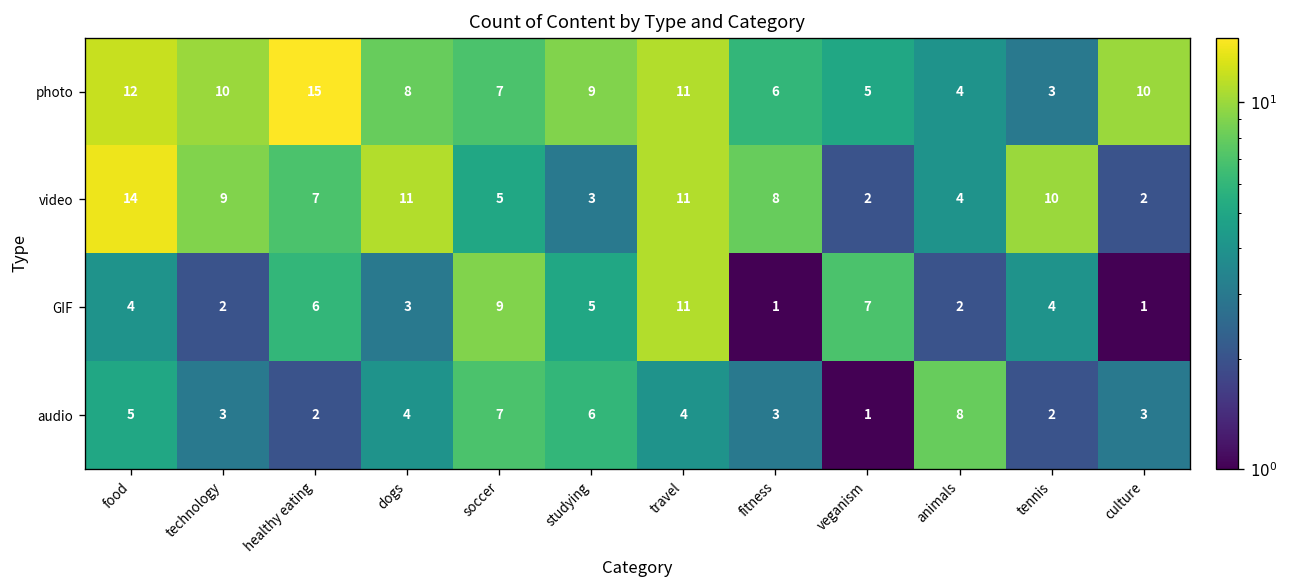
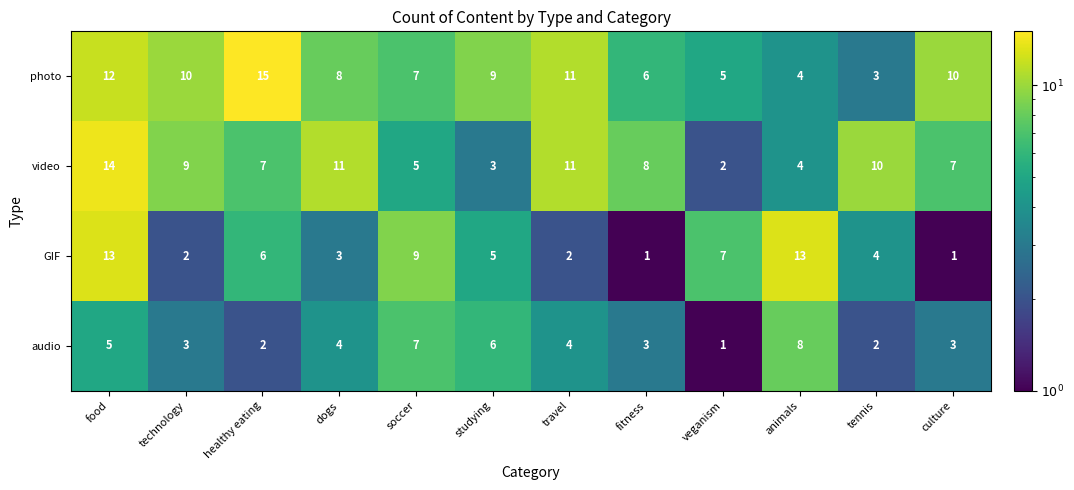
video, culture: 2 -> 7
GIF, food: 4 -> 13
GIF, travel: 11 -> 2
GIF, animals: 2 -> 13
